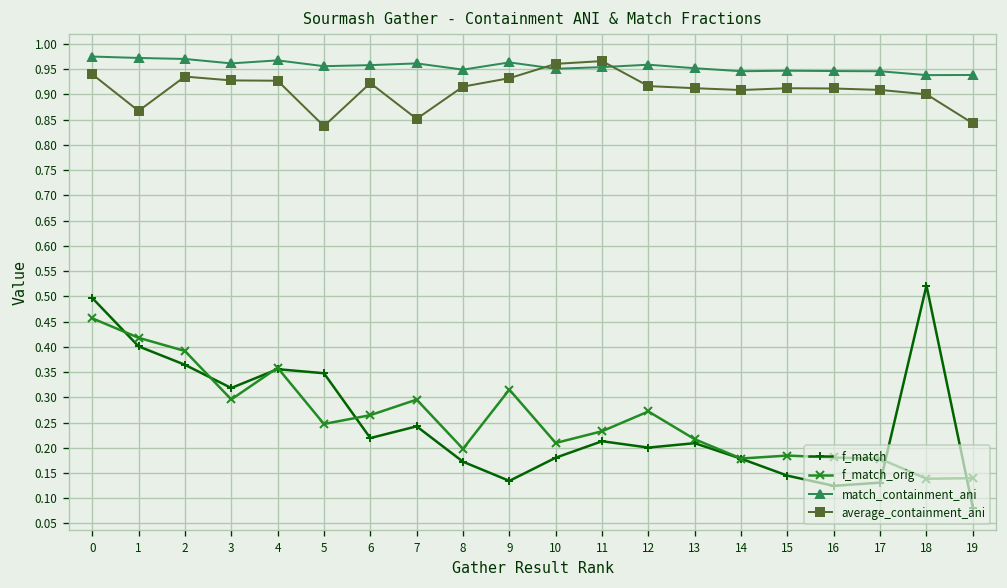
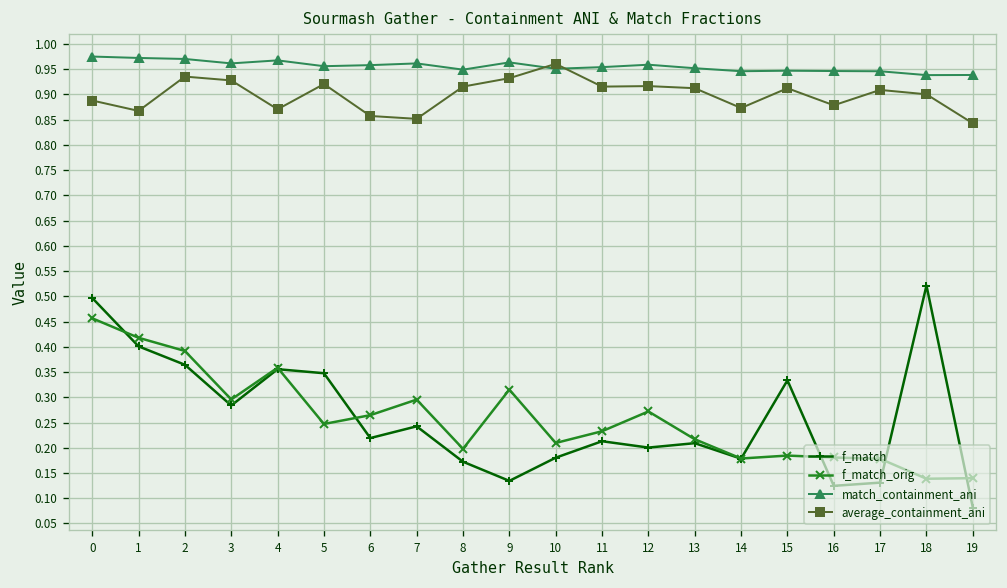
average_containment_ani, 0: 0.94 -> 0.89
f_match, 3: 0.32 -> 0.28
average_containment_ani, 4: 0.93 -> 0.87
average_containment_ani, 5: 0.84 -> 0.92
average_containment_ani, 6: 0.92 -> 0.86
average_containment_ani, 11: 0.97 -> 0.92
average_containment_ani, 14: 0.91 -> 0.87
f_match, 15: 0.14 -> 0.33
average_containment_ani, 16: 0.91 -> 0.88
